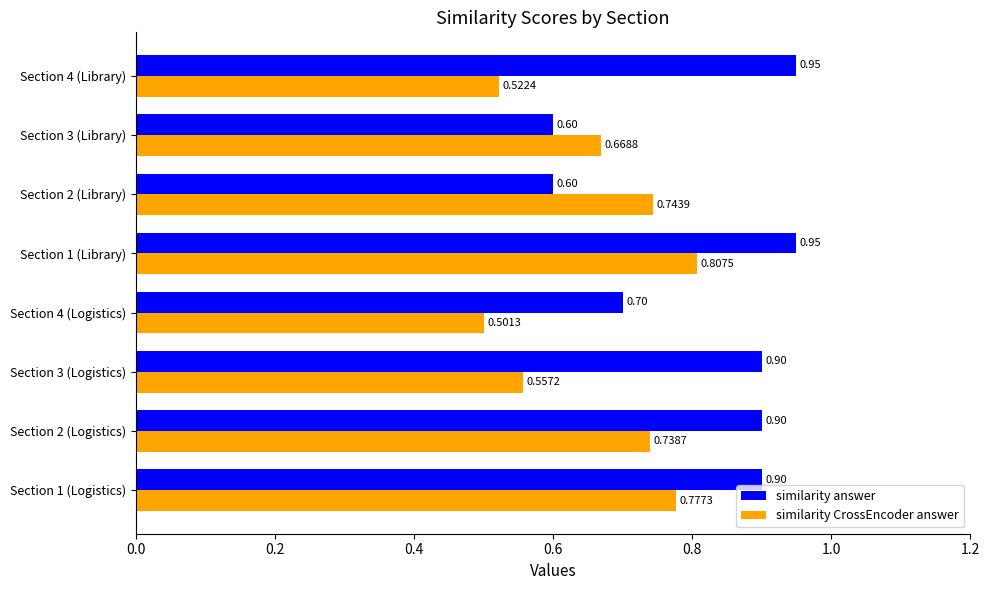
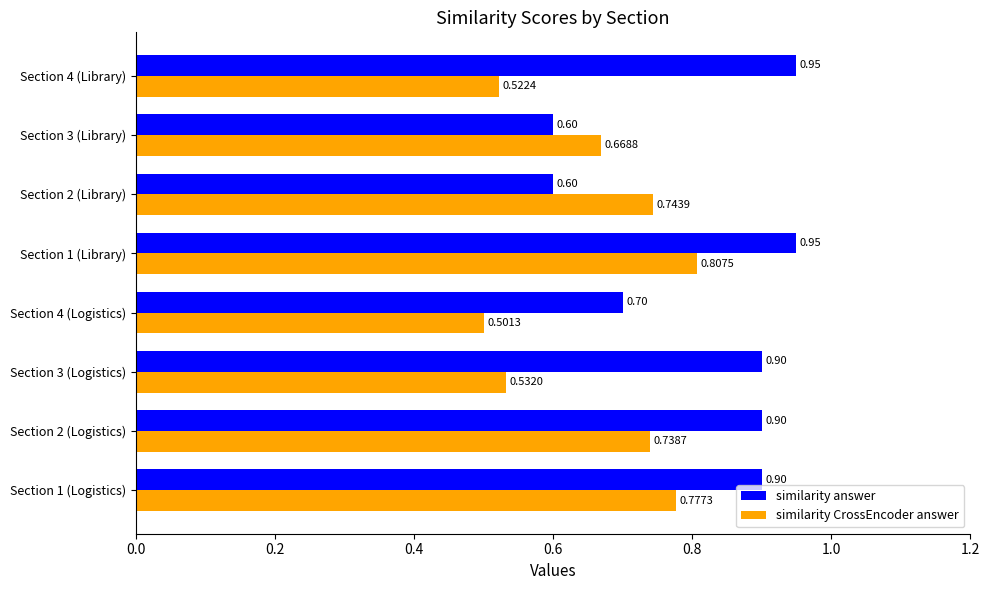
similarity CrossEncoder answer, Section 3 (Logistics): 0.5572 -> 0.5320
